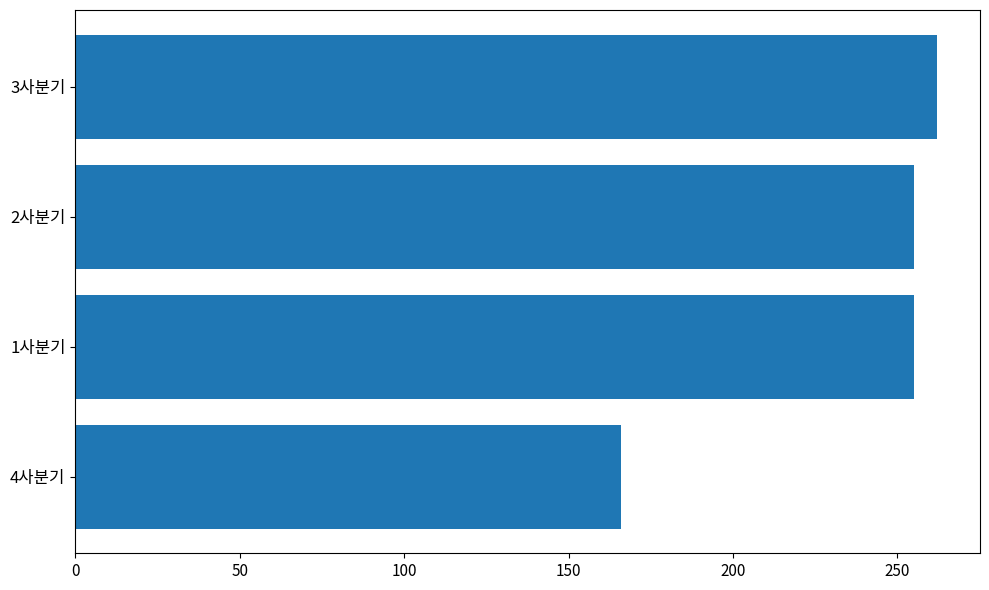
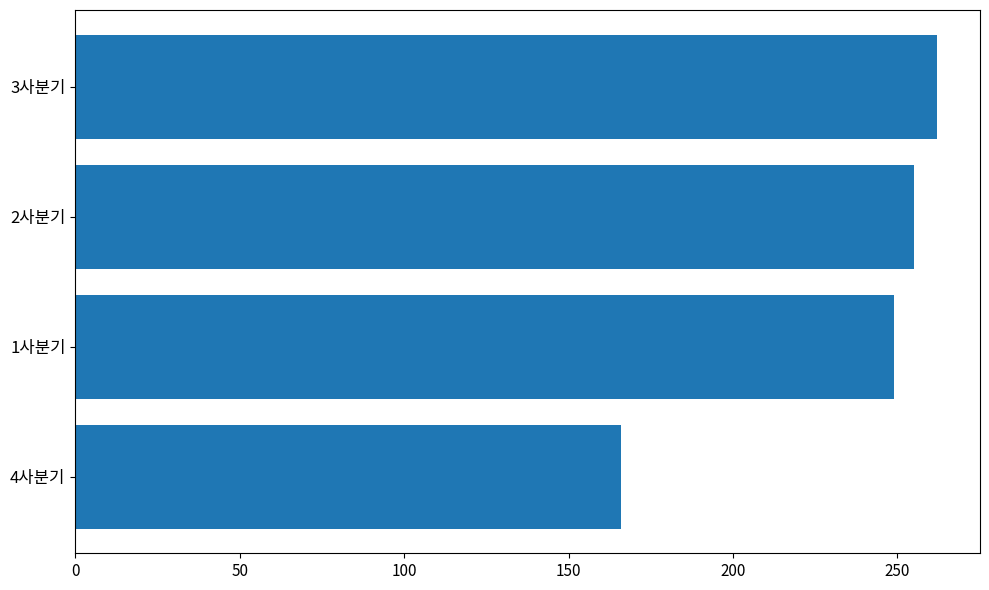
1사분기: 255 -> 249
